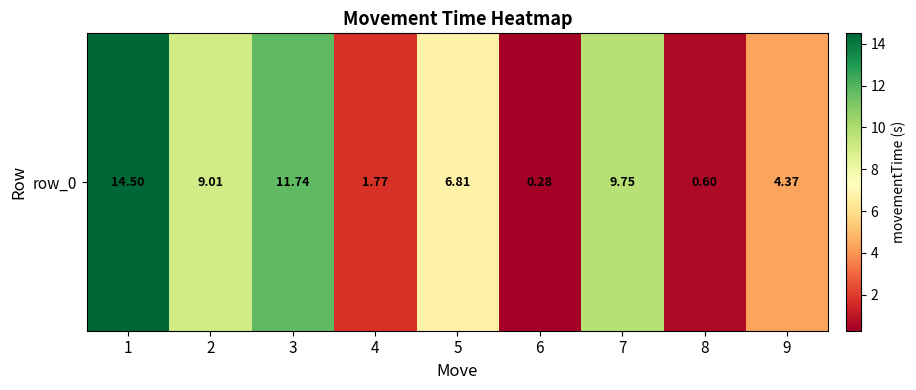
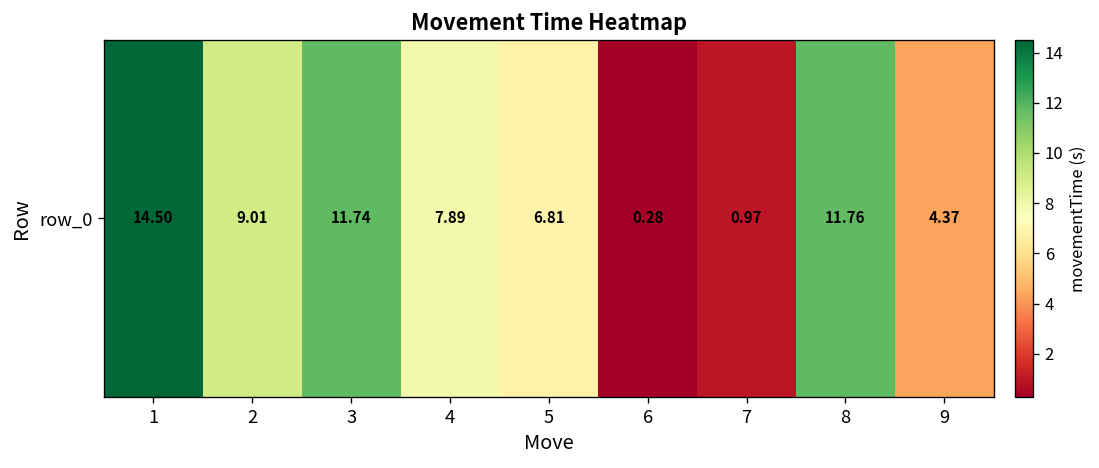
row_0, 4: 1.77 -> 7.89
row_0, 7: 9.75 -> 0.97
row_0, 8: 0.60 -> 11.76
